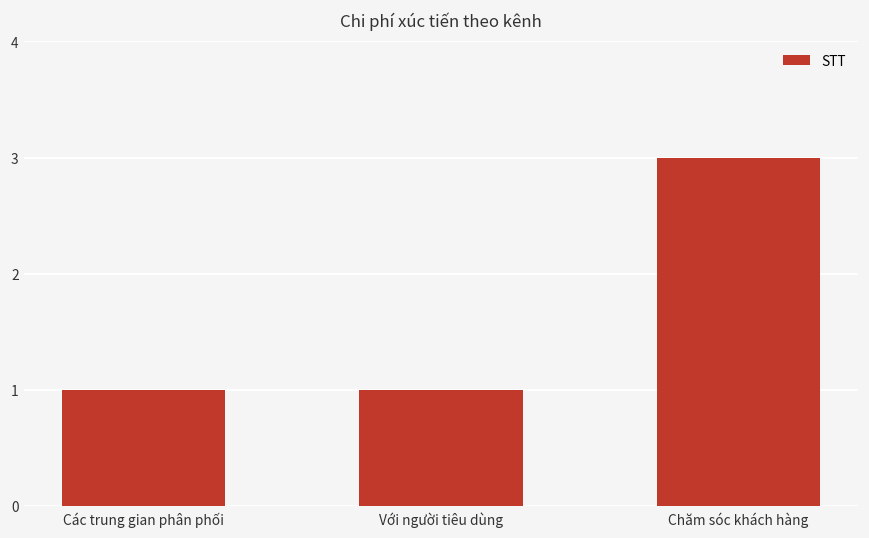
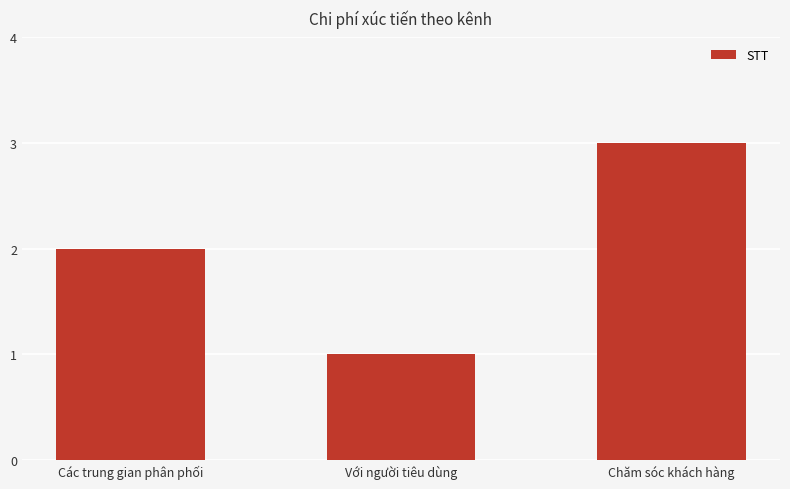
Các trung gian phân phối: 1 -> 2
